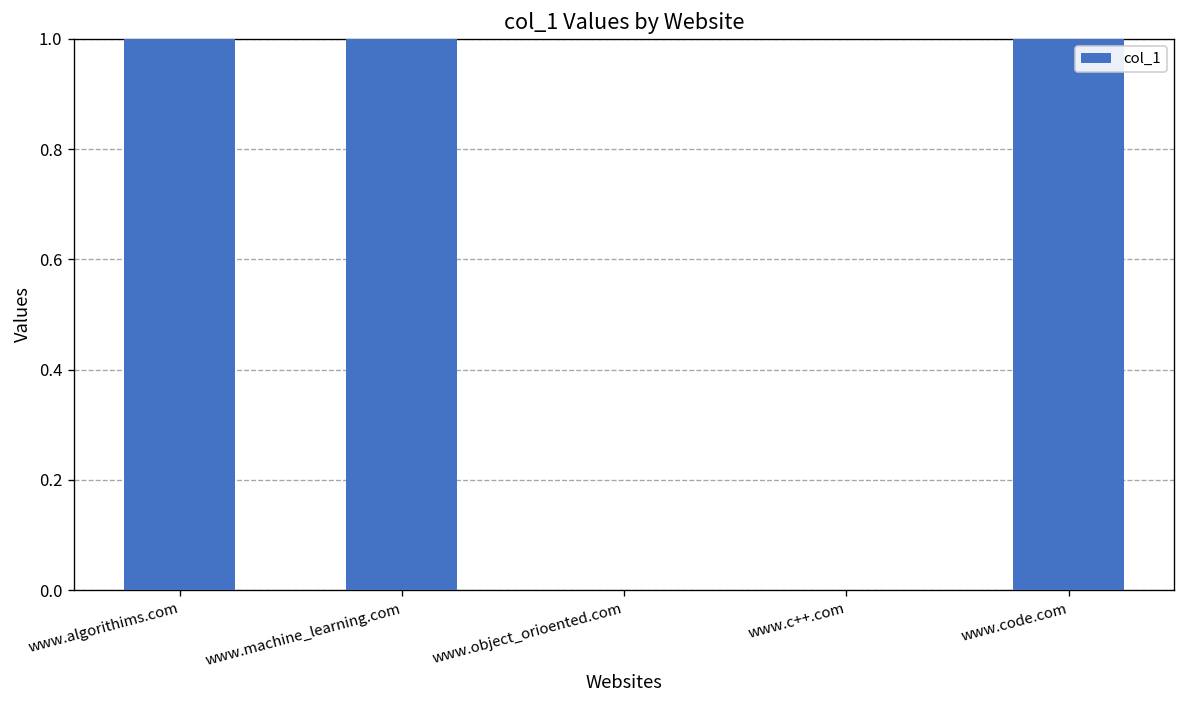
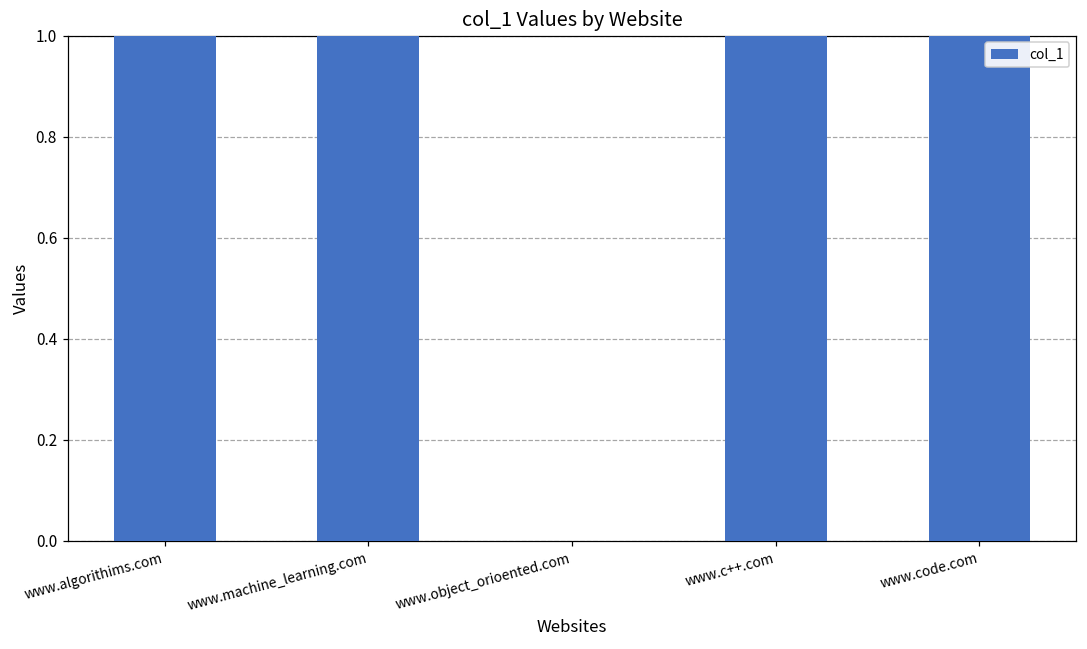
www.c++.com: 0 -> 1
